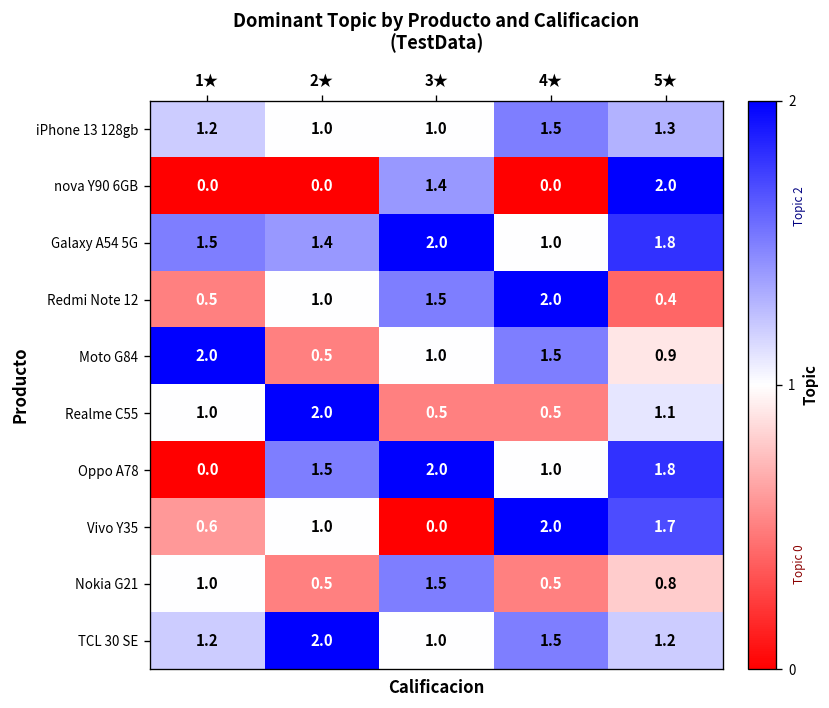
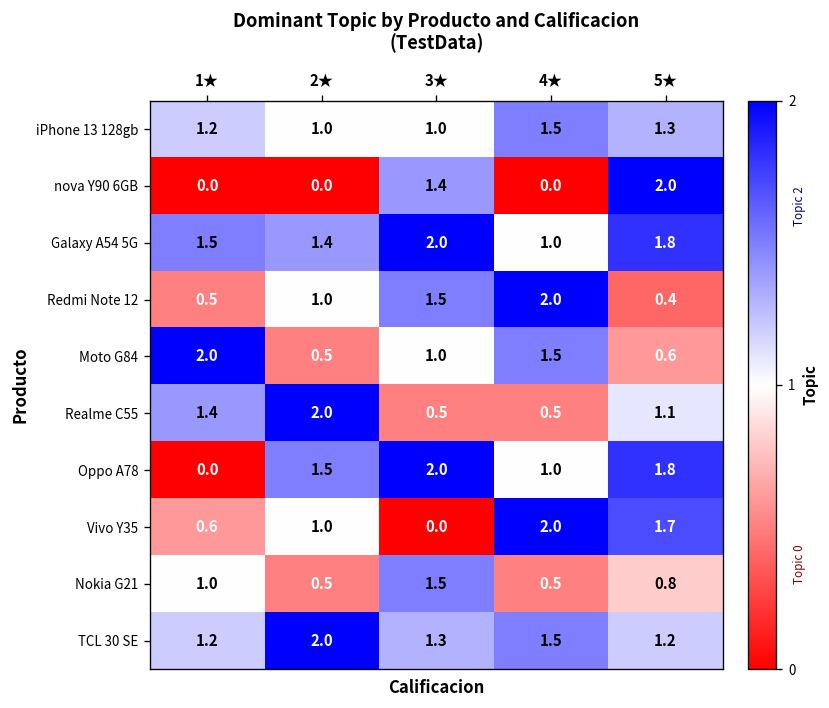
Moto G84, 5★: 0.9 -> 0.6
Realme C55, 1★: 1.0 -> 1.4
TCL 30 SE, 3★: 1.0 -> 1.3
